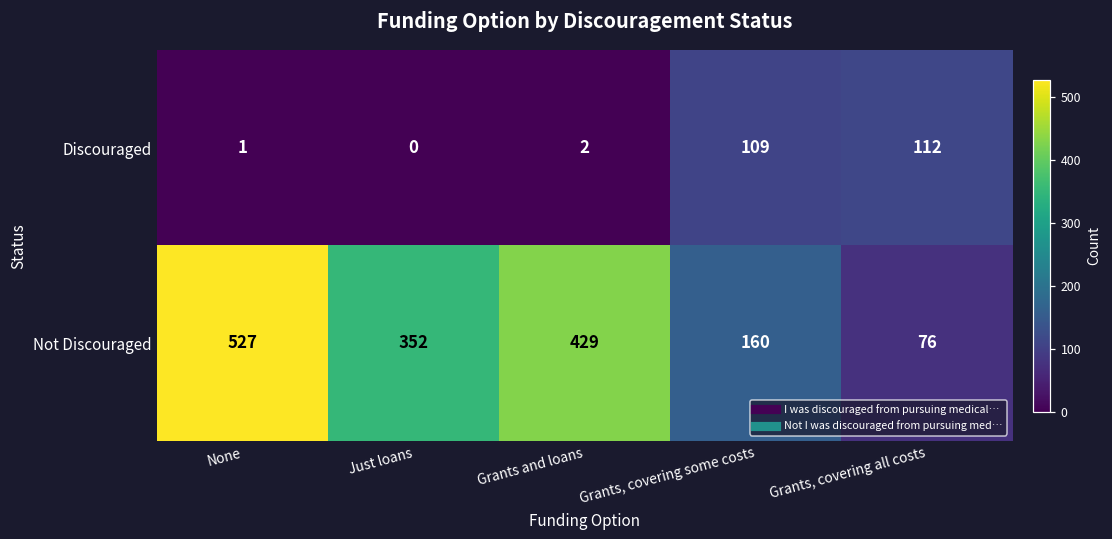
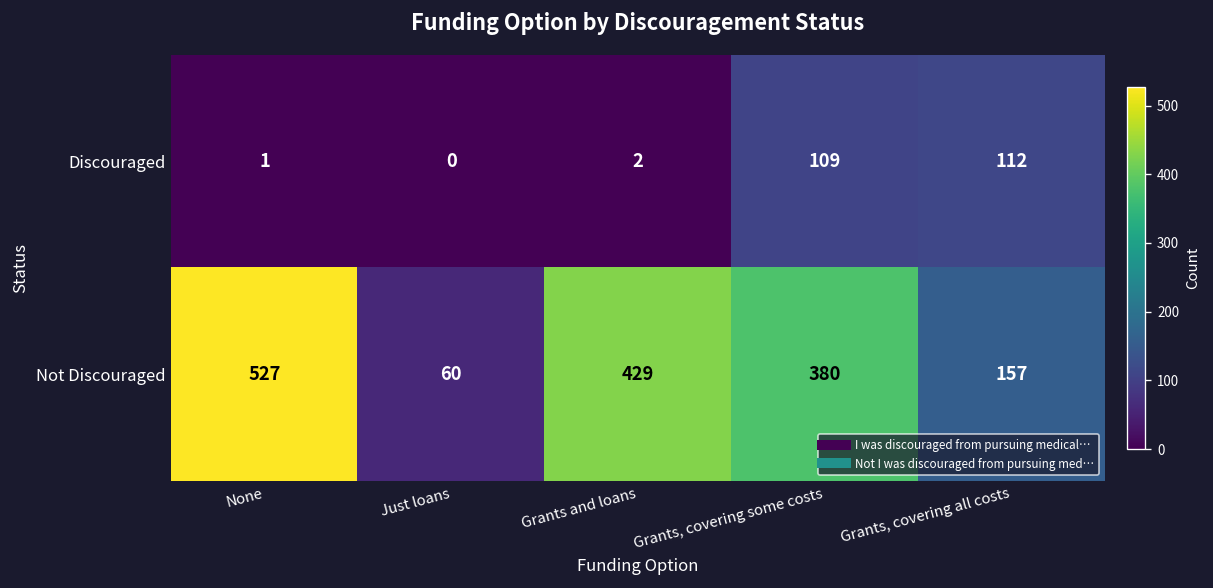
Not Discouraged, Just loans: 352 -> 60
Not Discouraged, Grants, covering some costs: 160 -> 380
Not Discouraged, Grants, covering all costs: 76 -> 157
